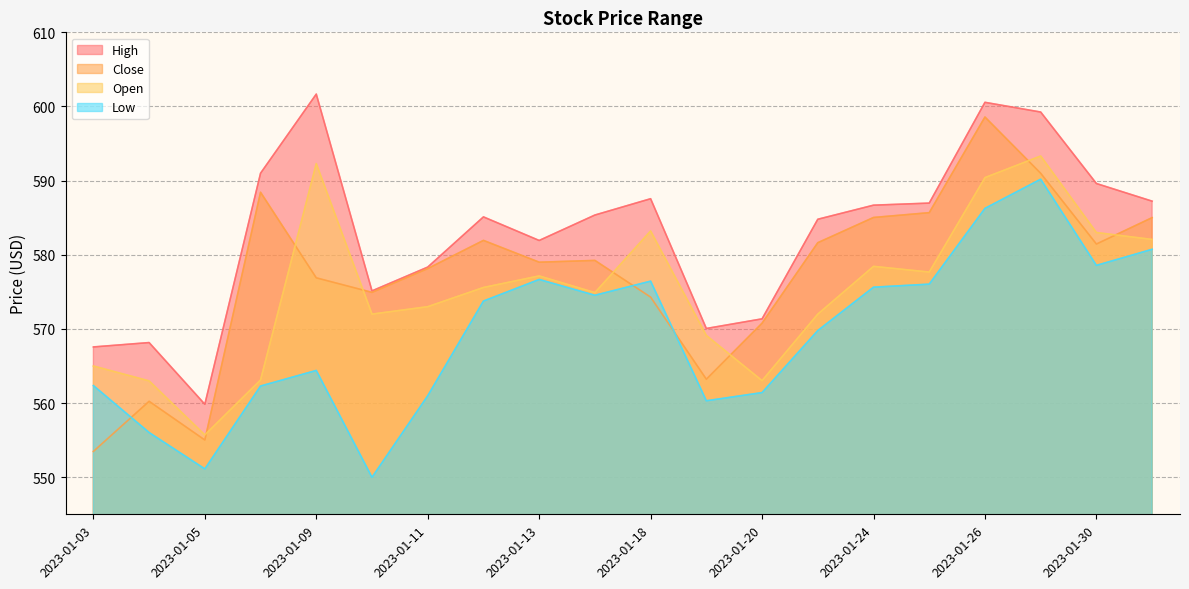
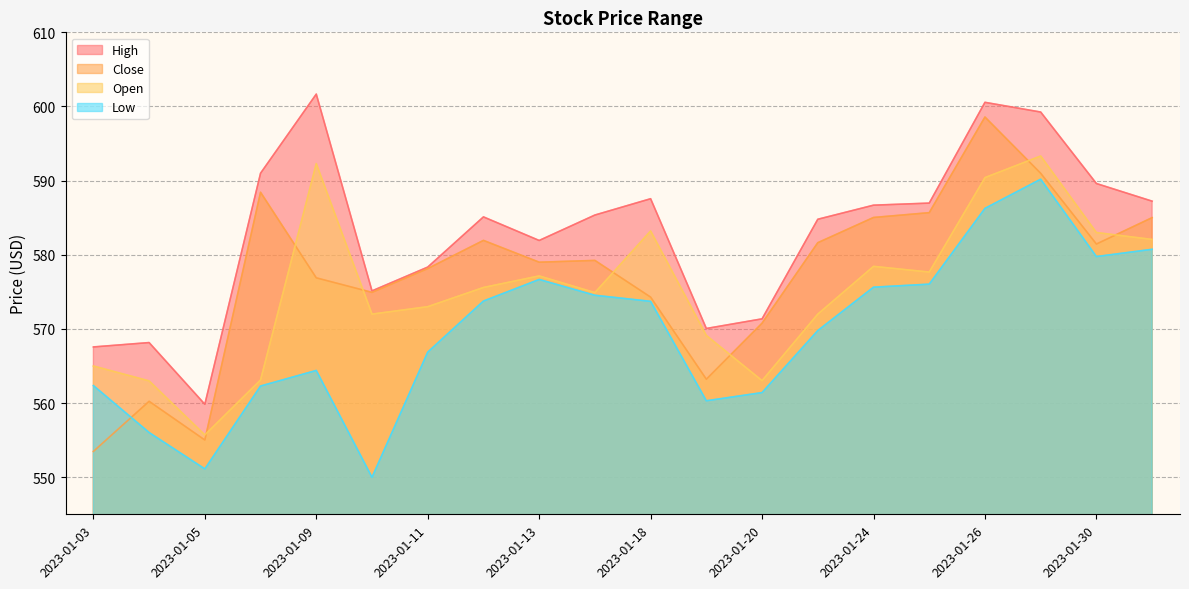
Low, 2023-01-11: 561 -> 567
Low, 2023-01-18: 576 -> 574
Low, 2023-01-30: 579 -> 580
